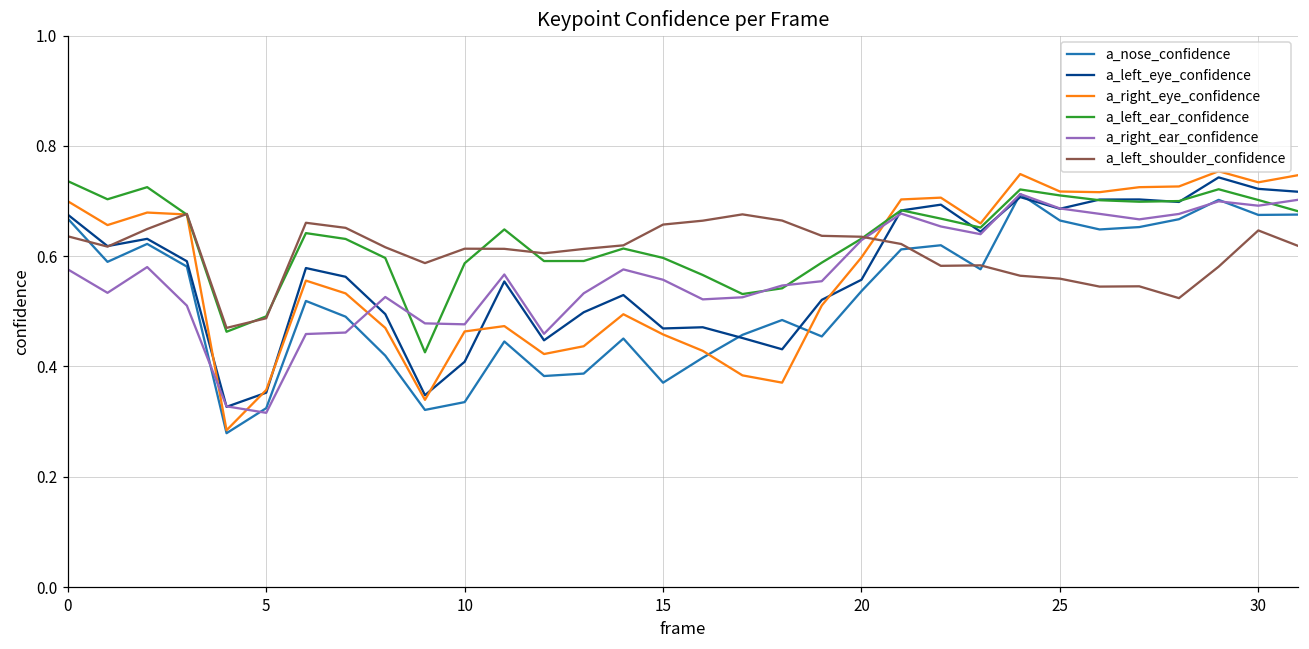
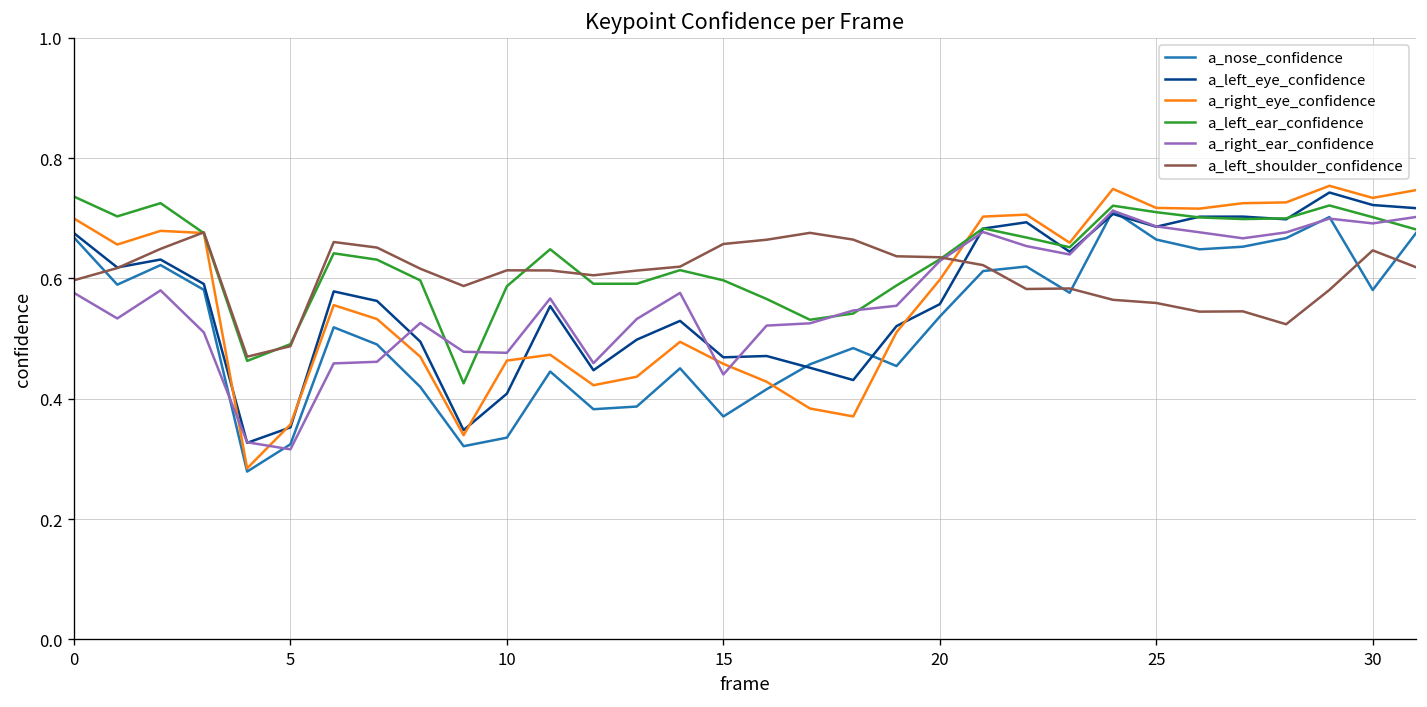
a_left_shoulder_confidence, 0: 0.64 -> 0.60
a_right_ear_confidence, 15: 0.56 -> 0.44
a_nose_confidence, 30: 0.67 -> 0.58
